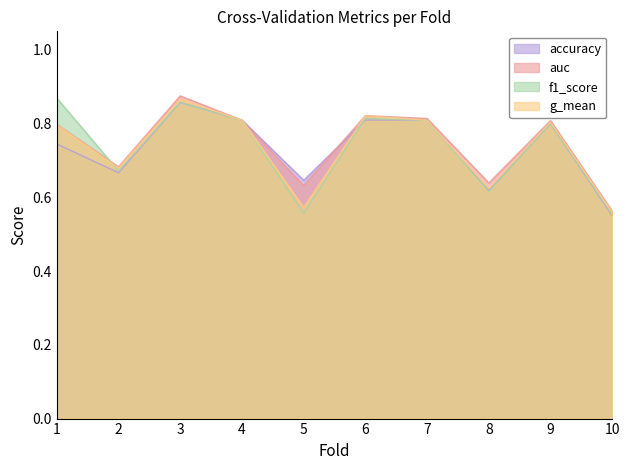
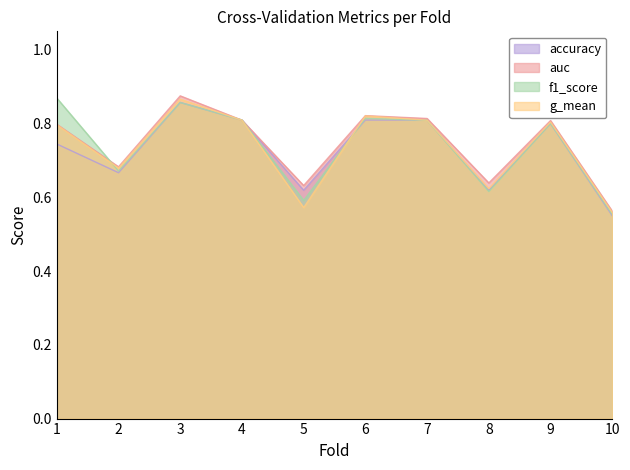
accuracy, 5: 0.65 -> 0.62
f1_score, 5: 0.56 -> 0.59
